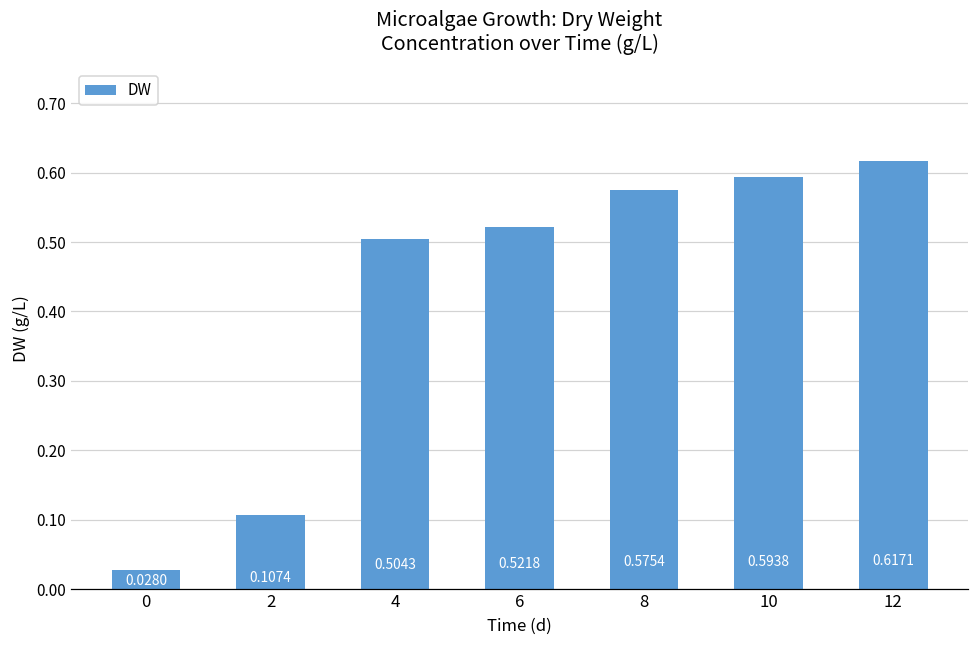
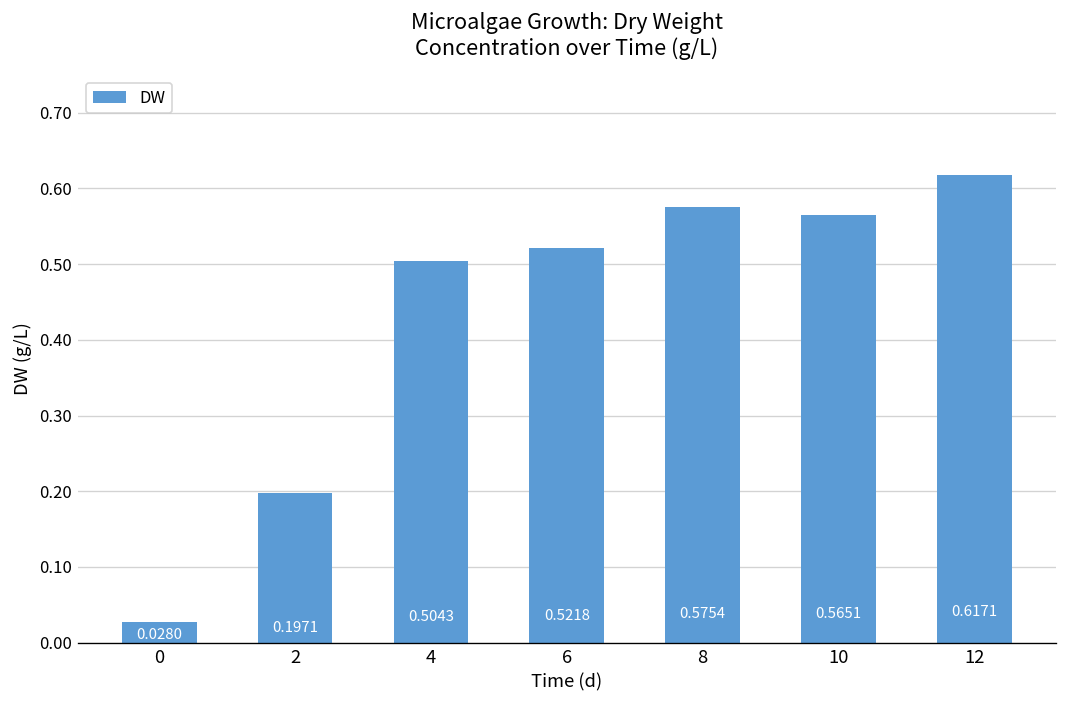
2: 0.1074 -> 0.1971
10: 0.5938 -> 0.5651
